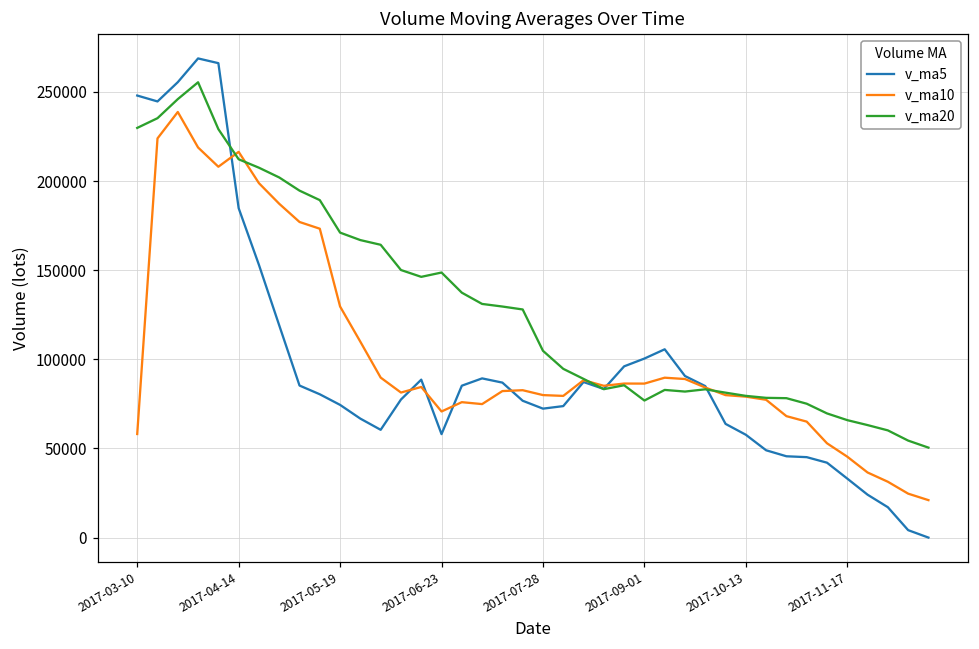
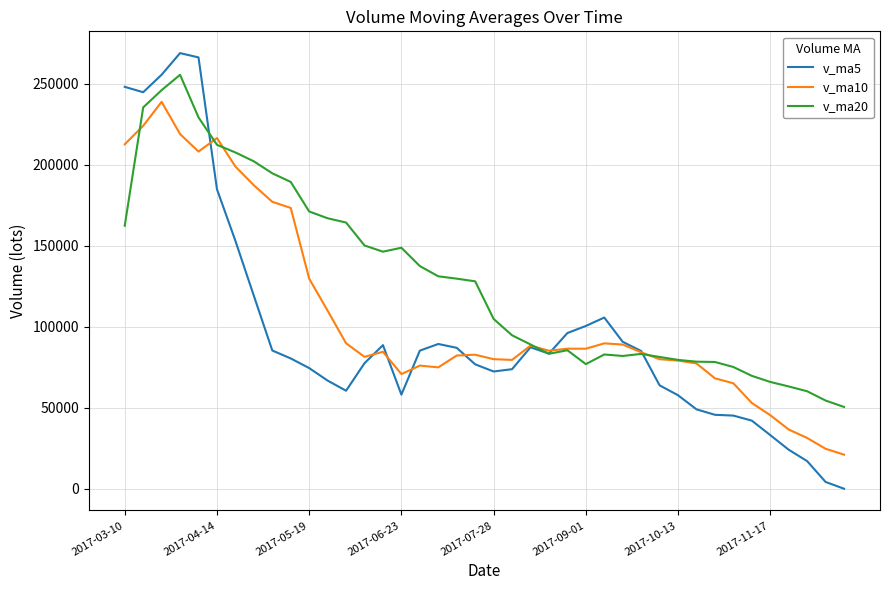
v_ma10, 2017-03-10: 58000 -> 213000
v_ma20, 2017-03-10: 230000 -> 162000
